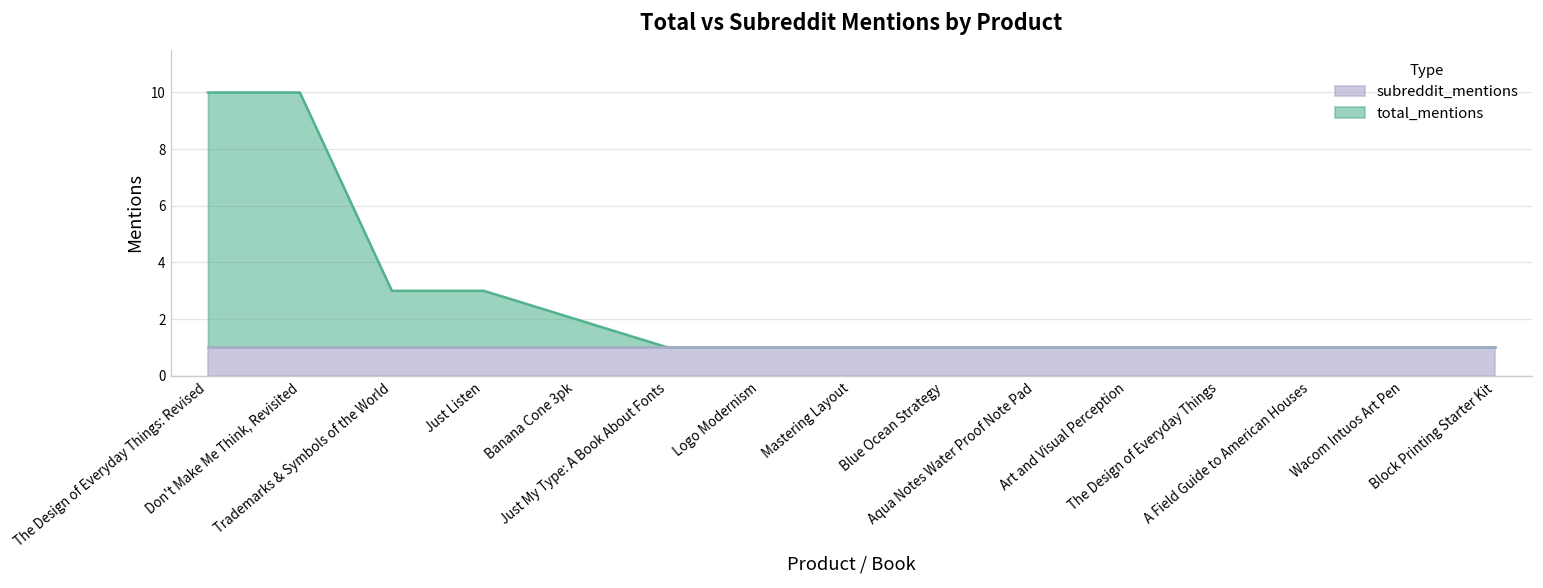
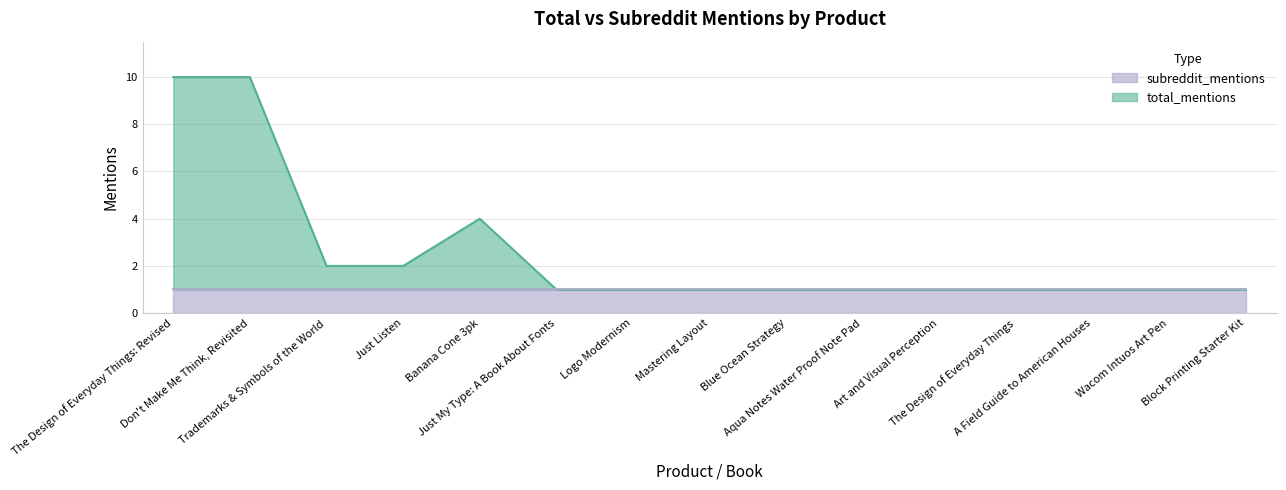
total_mentions, Trademarks & Symbols of the World: 3 -> 2
total_mentions, Just Listen: 3 -> 2
total_mentions, Banana Cone 3pk: 2 -> 4
